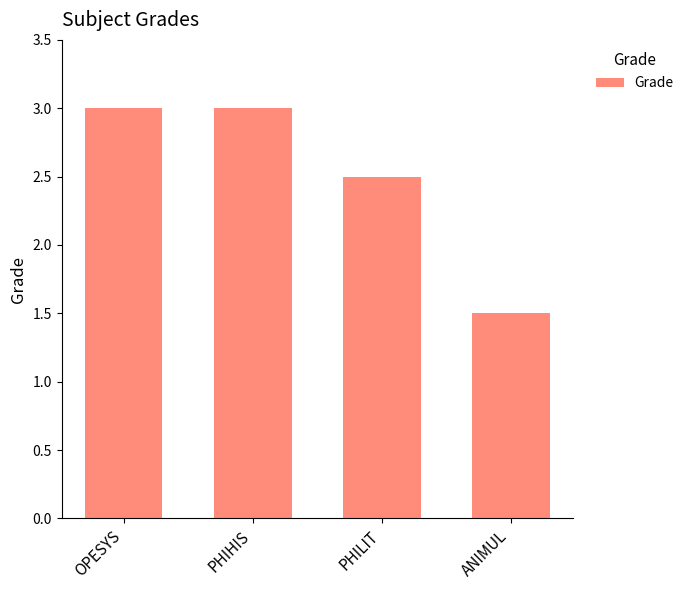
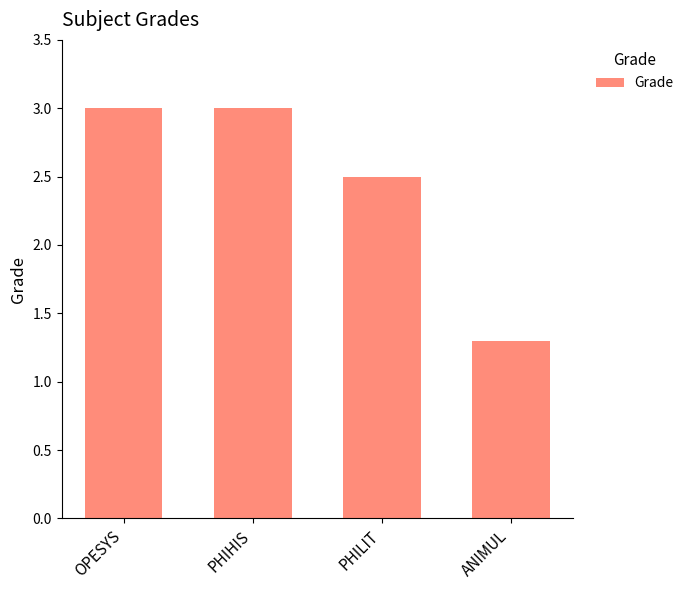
ANIMUL: 1.5 -> 1.3
